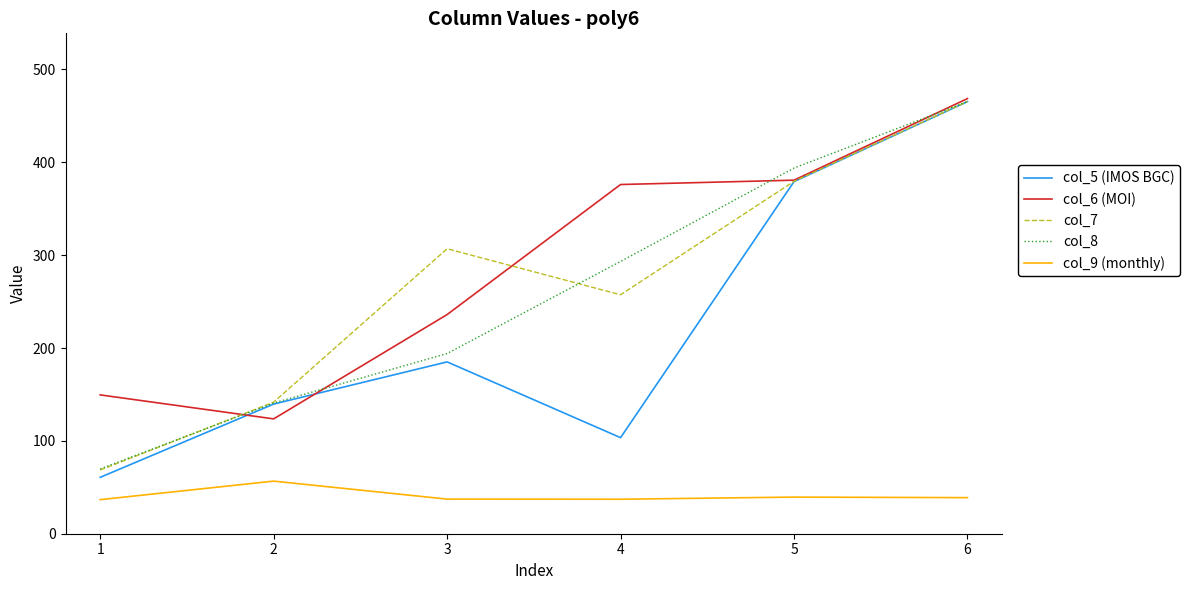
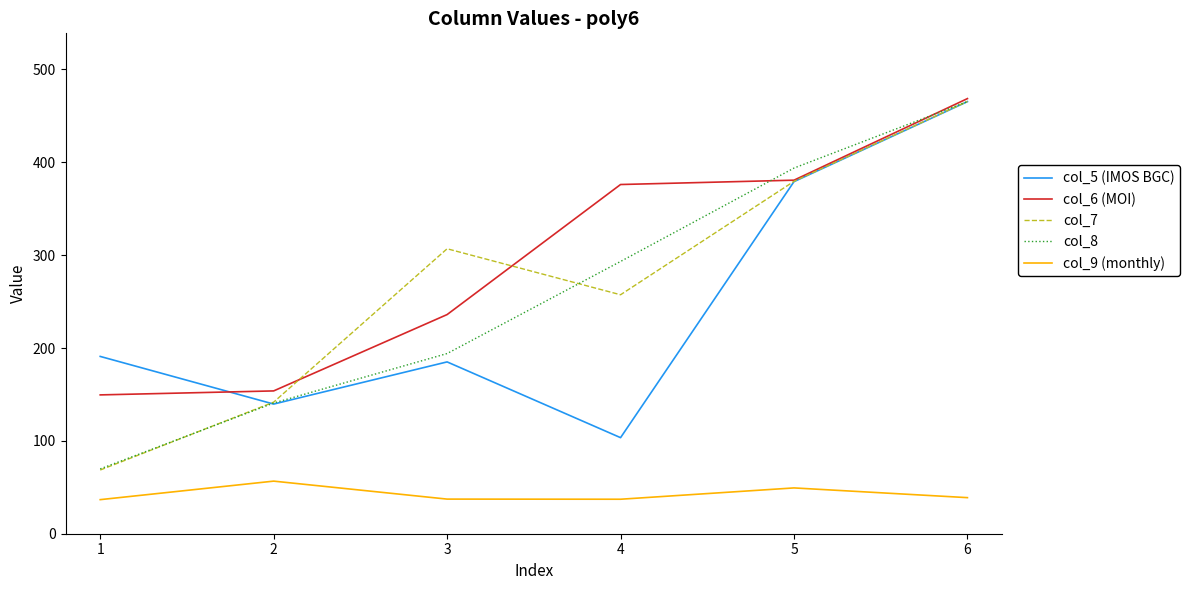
col_5 (IMOS BGC), 1: 60 -> 190
col_6 (MOI), 2: 120 -> 150
col_9 (monthly), 5: 40 -> 50
